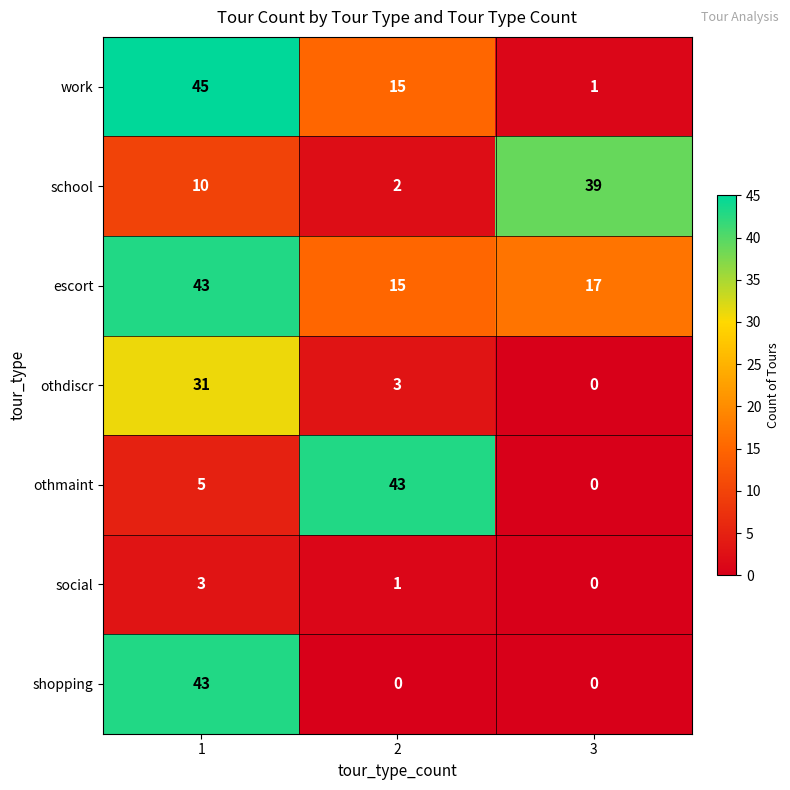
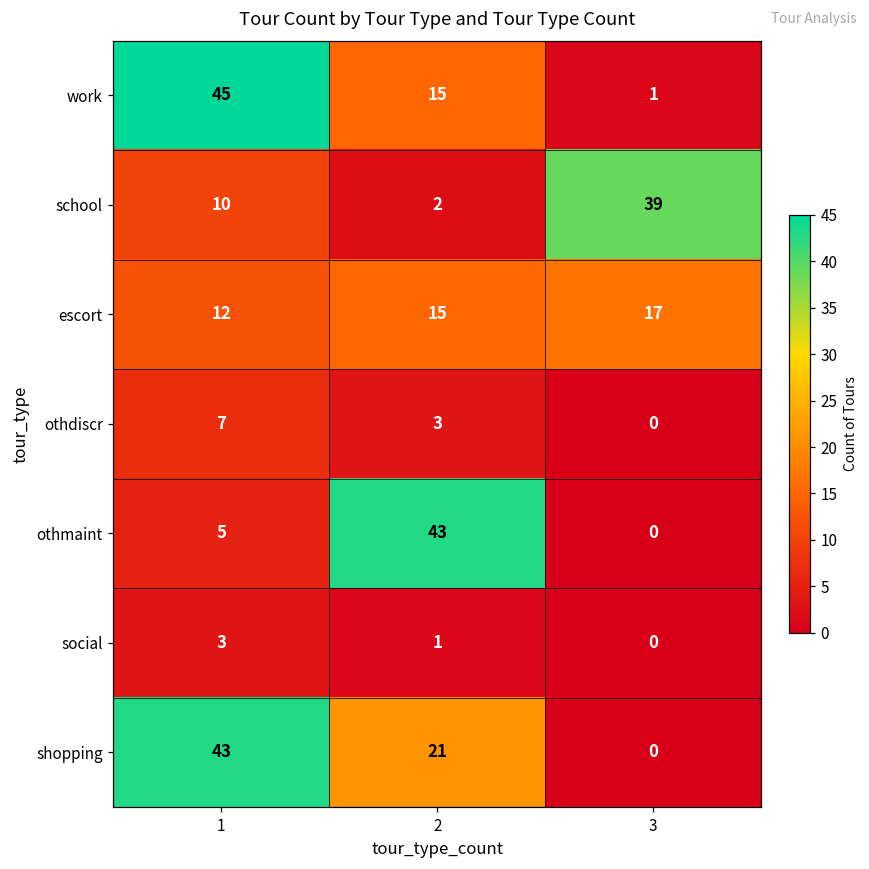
escort, 1: 43 -> 12
othdiscr, 1: 31 -> 7
shopping, 2: 0 -> 21
